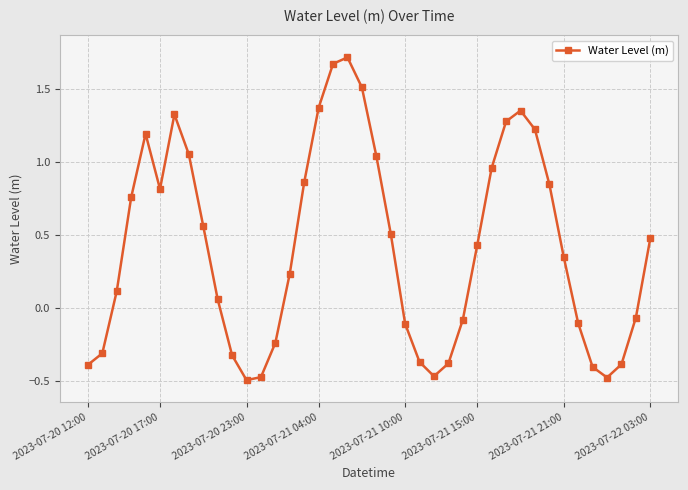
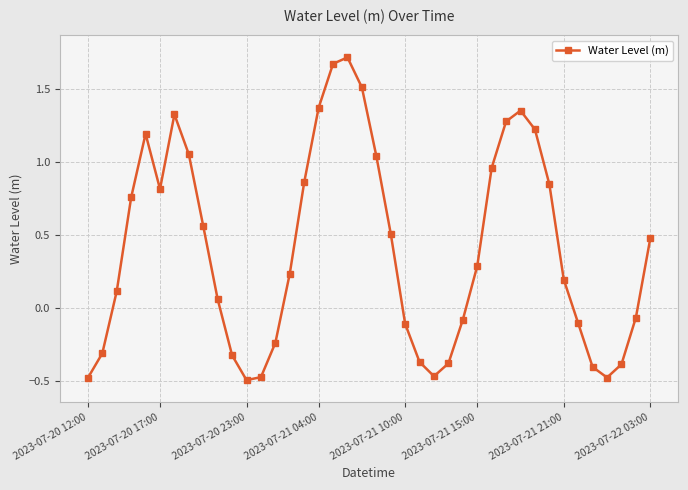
2023-07-20 12:00: -0.39 -> -0.48
2023-07-21 15:00: 0.43 -> 0.29
2023-07-21 21:00: 0.35 -> 0.19
